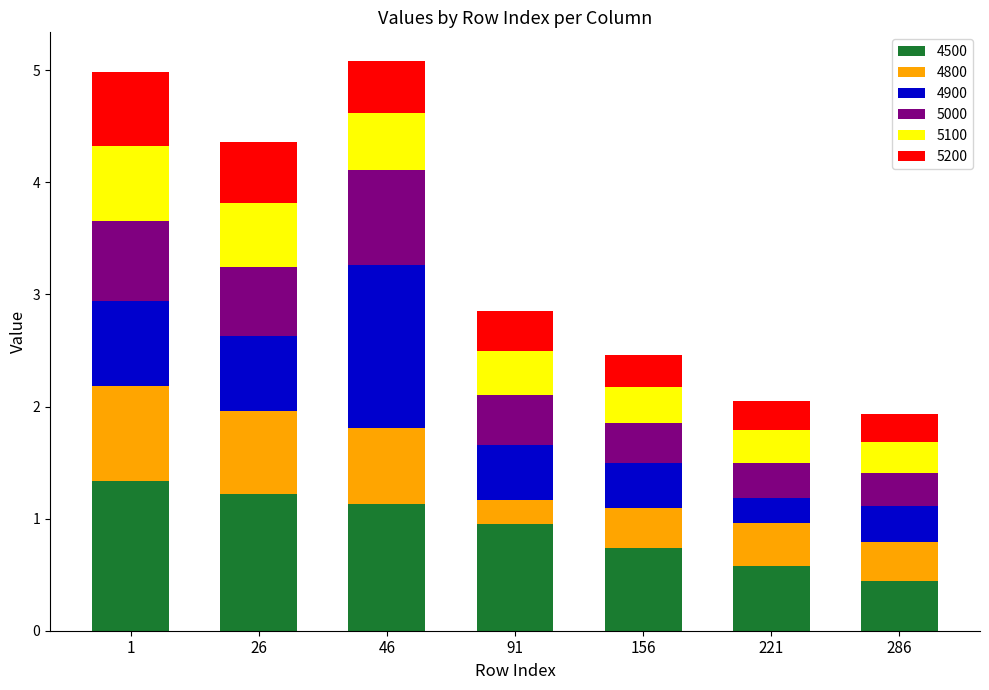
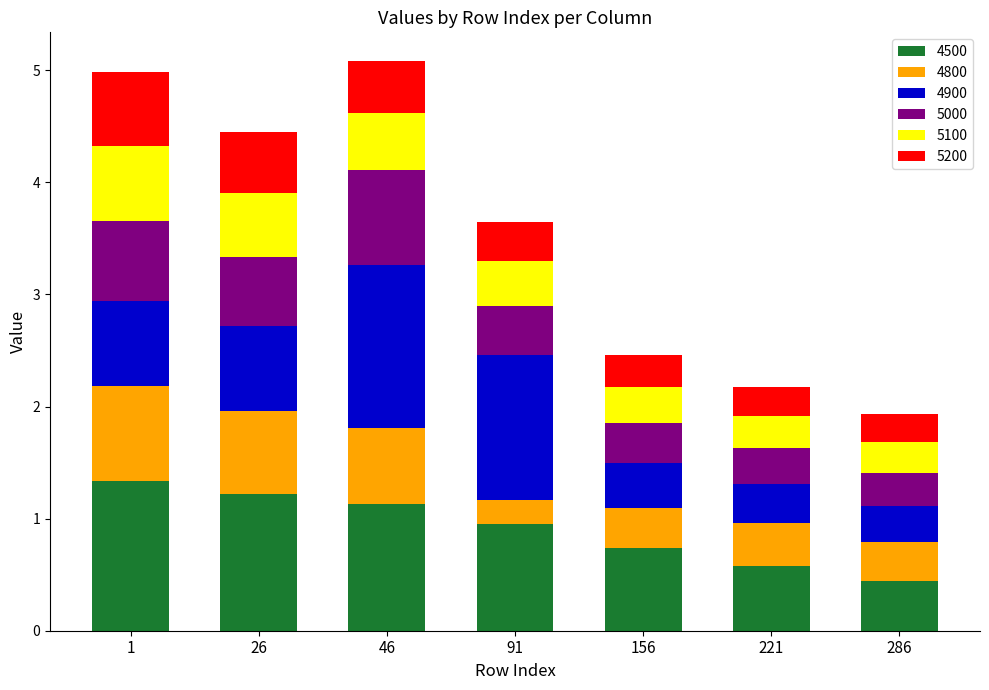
4900, 26: 0.67 -> 0.76
4900, 91: 0.49 -> 1.29
4900, 221: 0.22 -> 0.35
